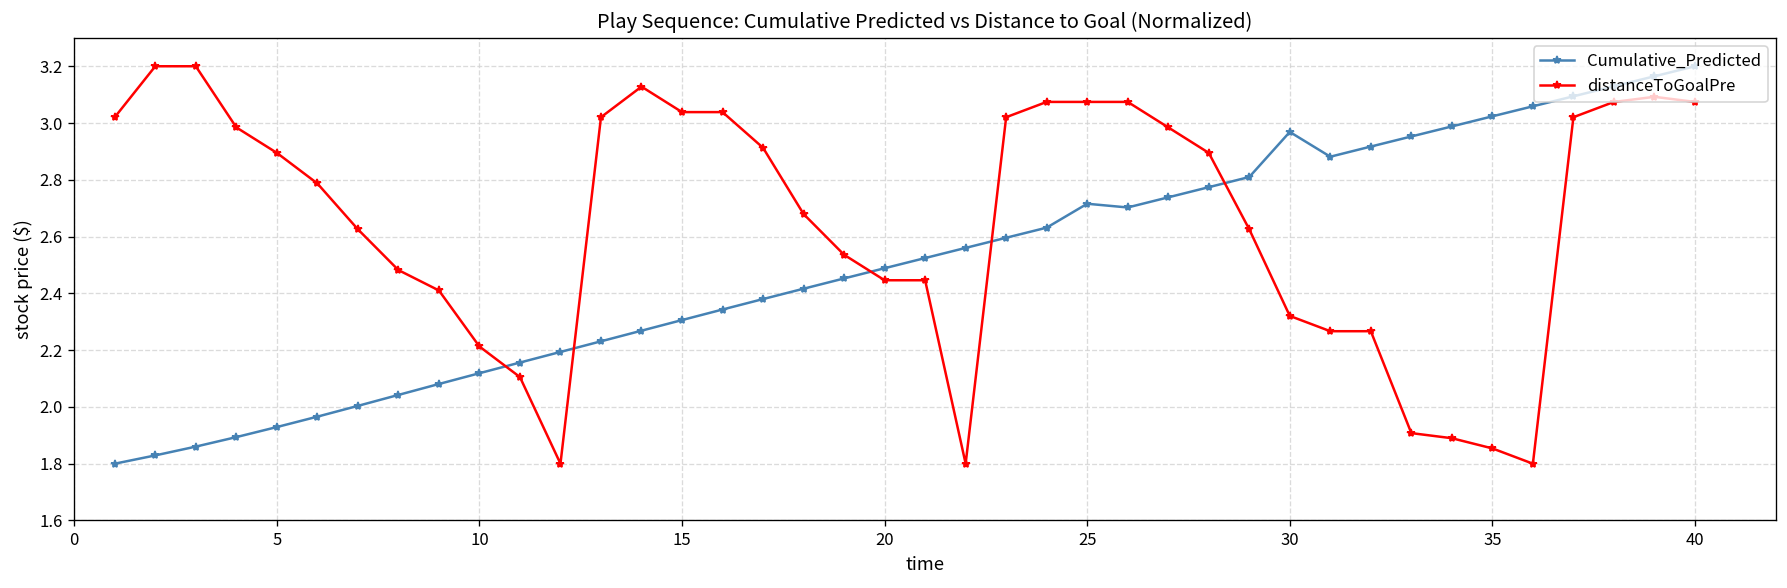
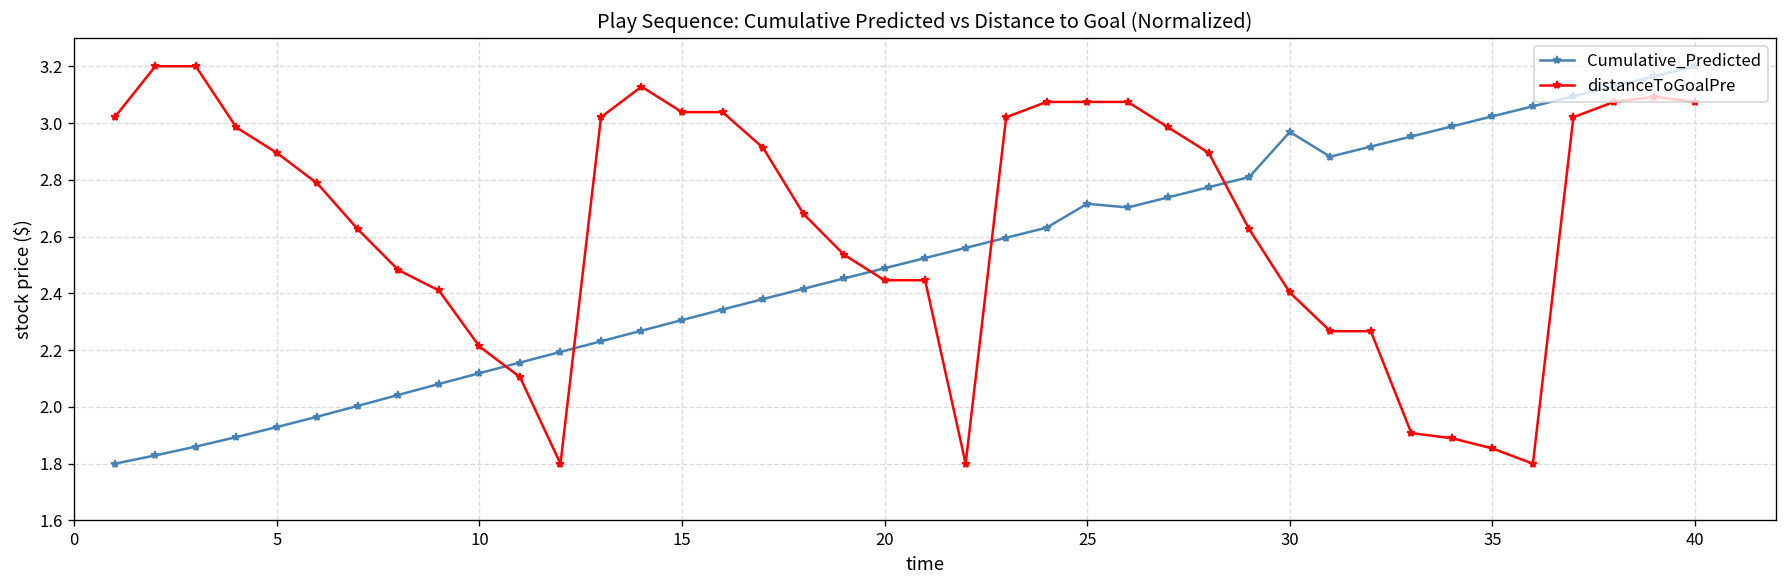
distanceToGoalPre, 30: 2.32 -> 2.40
